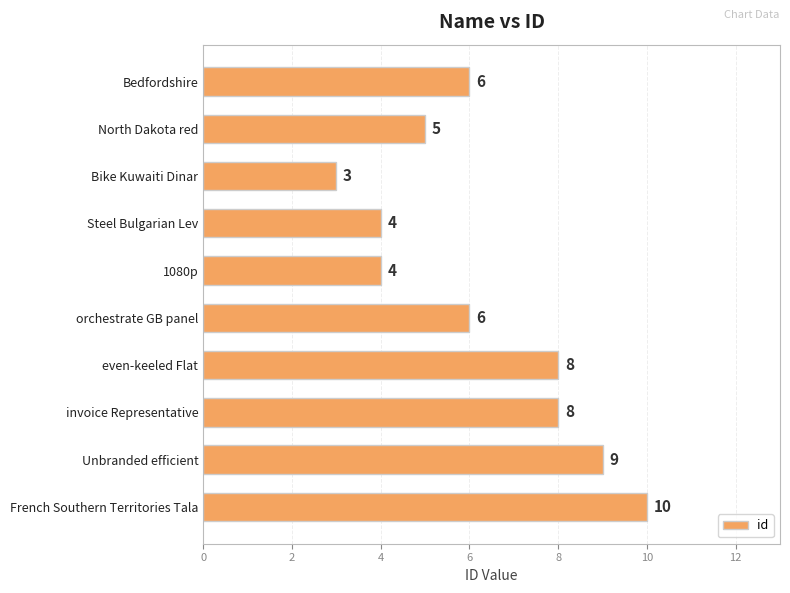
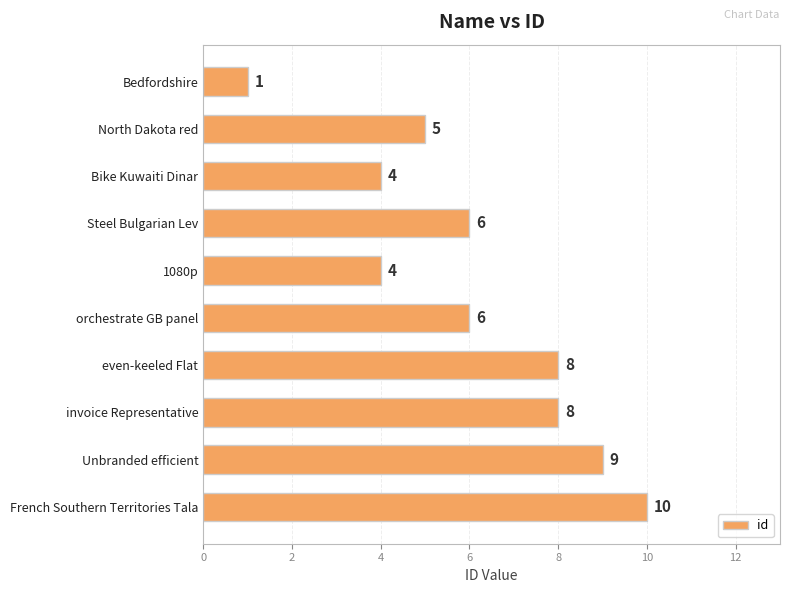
Bedfordshire: 6 -> 1
Bike Kuwaiti Dinar: 3 -> 4
Steel Bulgarian Lev: 4 -> 6
